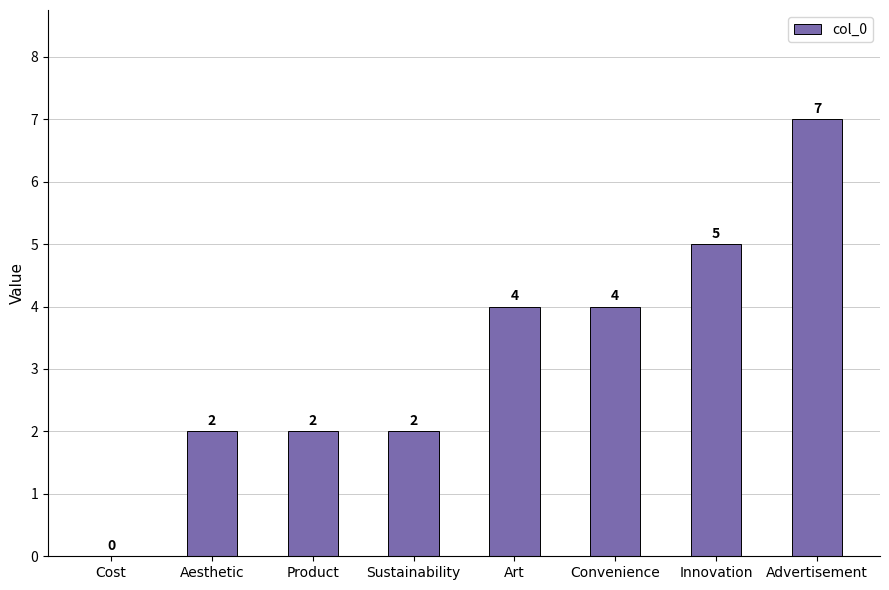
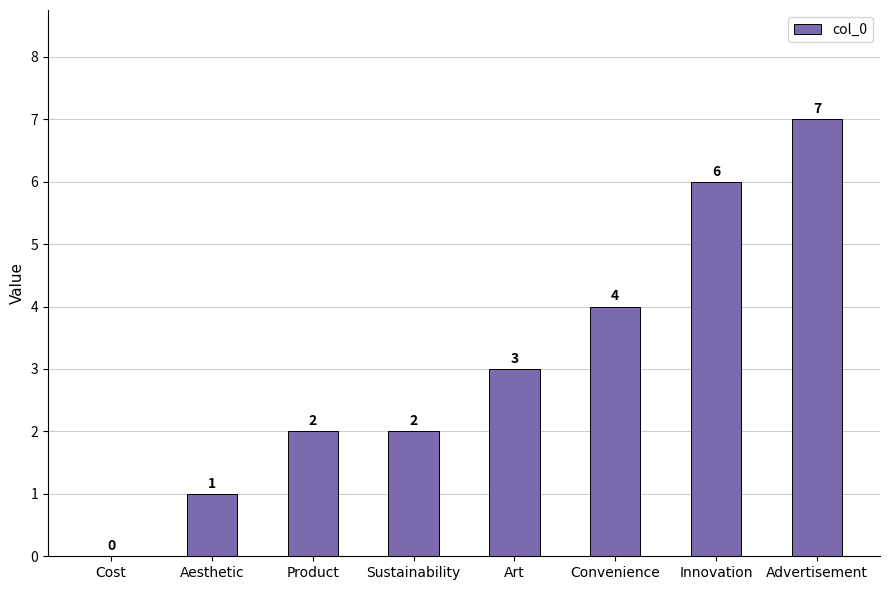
Aesthetic: 2 -> 1
Art: 4 -> 3
Innovation: 5 -> 6
